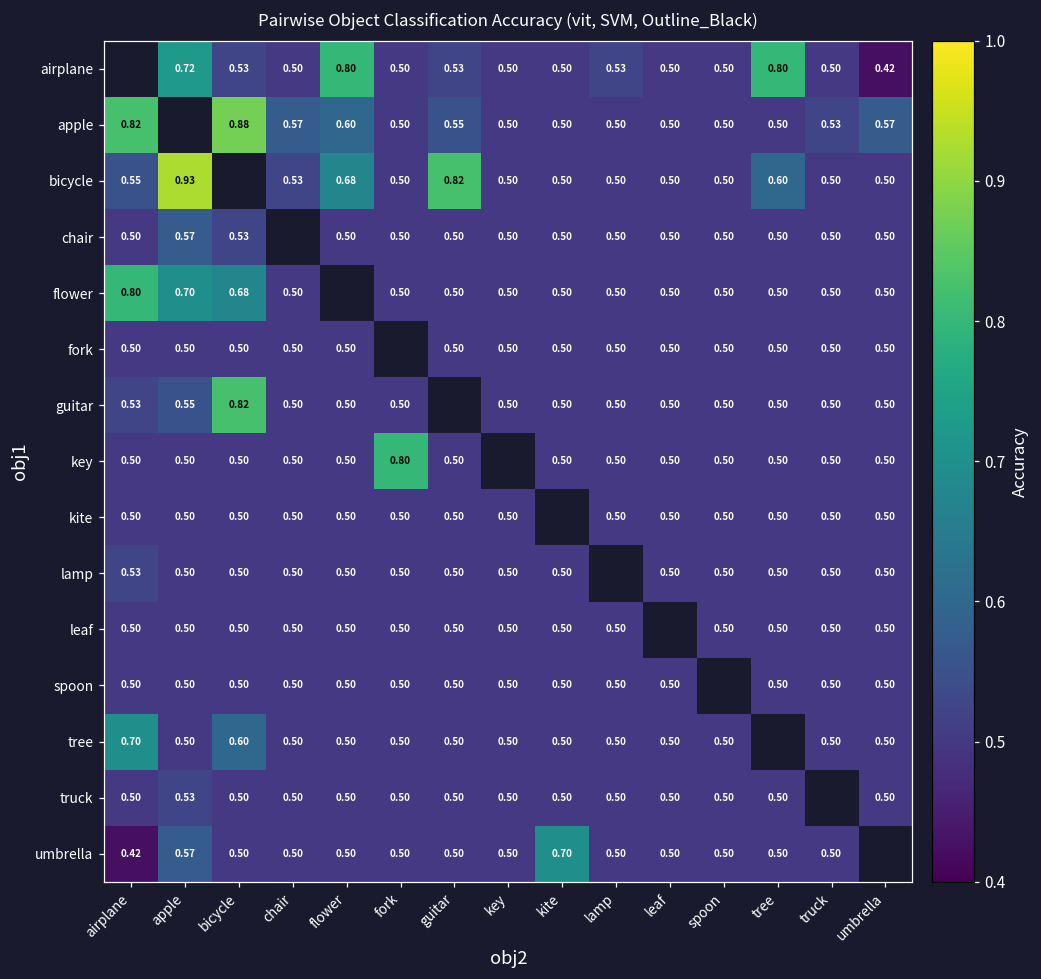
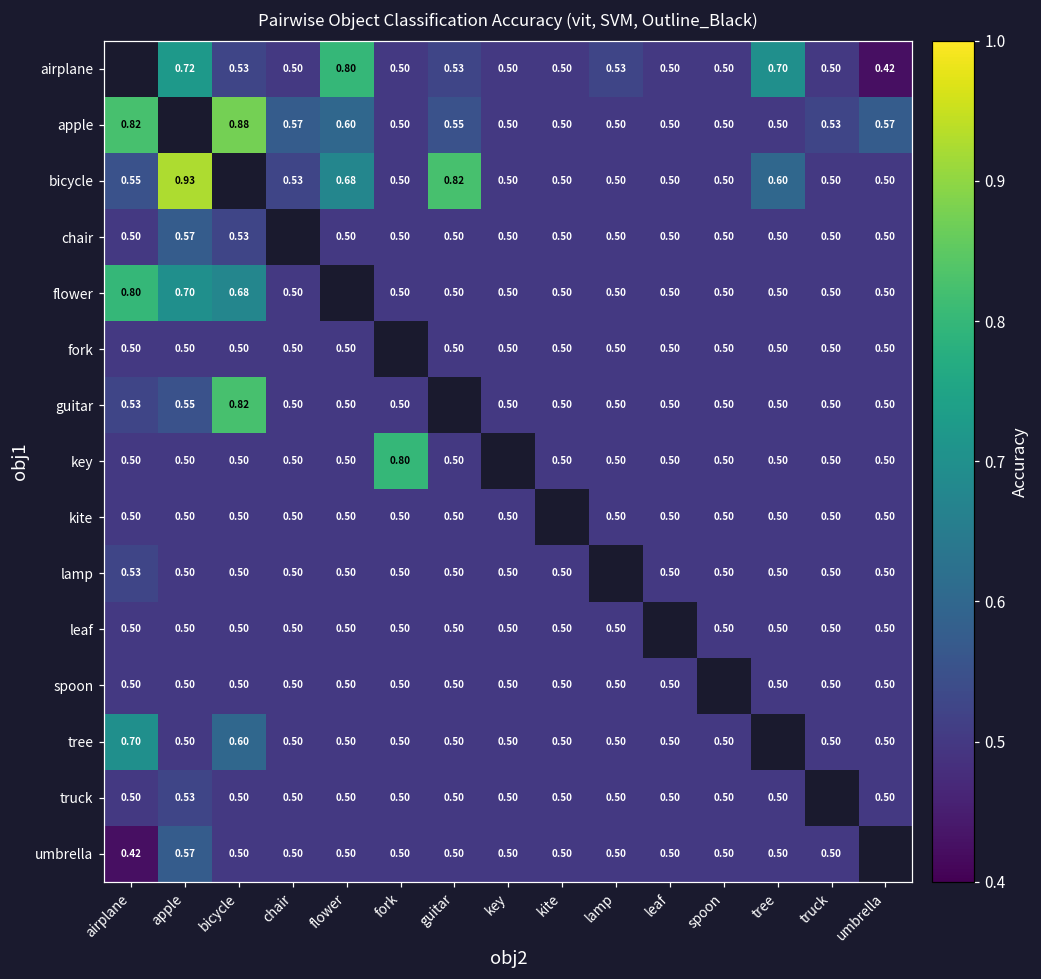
airplane, tree: 0.80 -> 0.70
umbrella, kite: 0.70 -> 0.50
